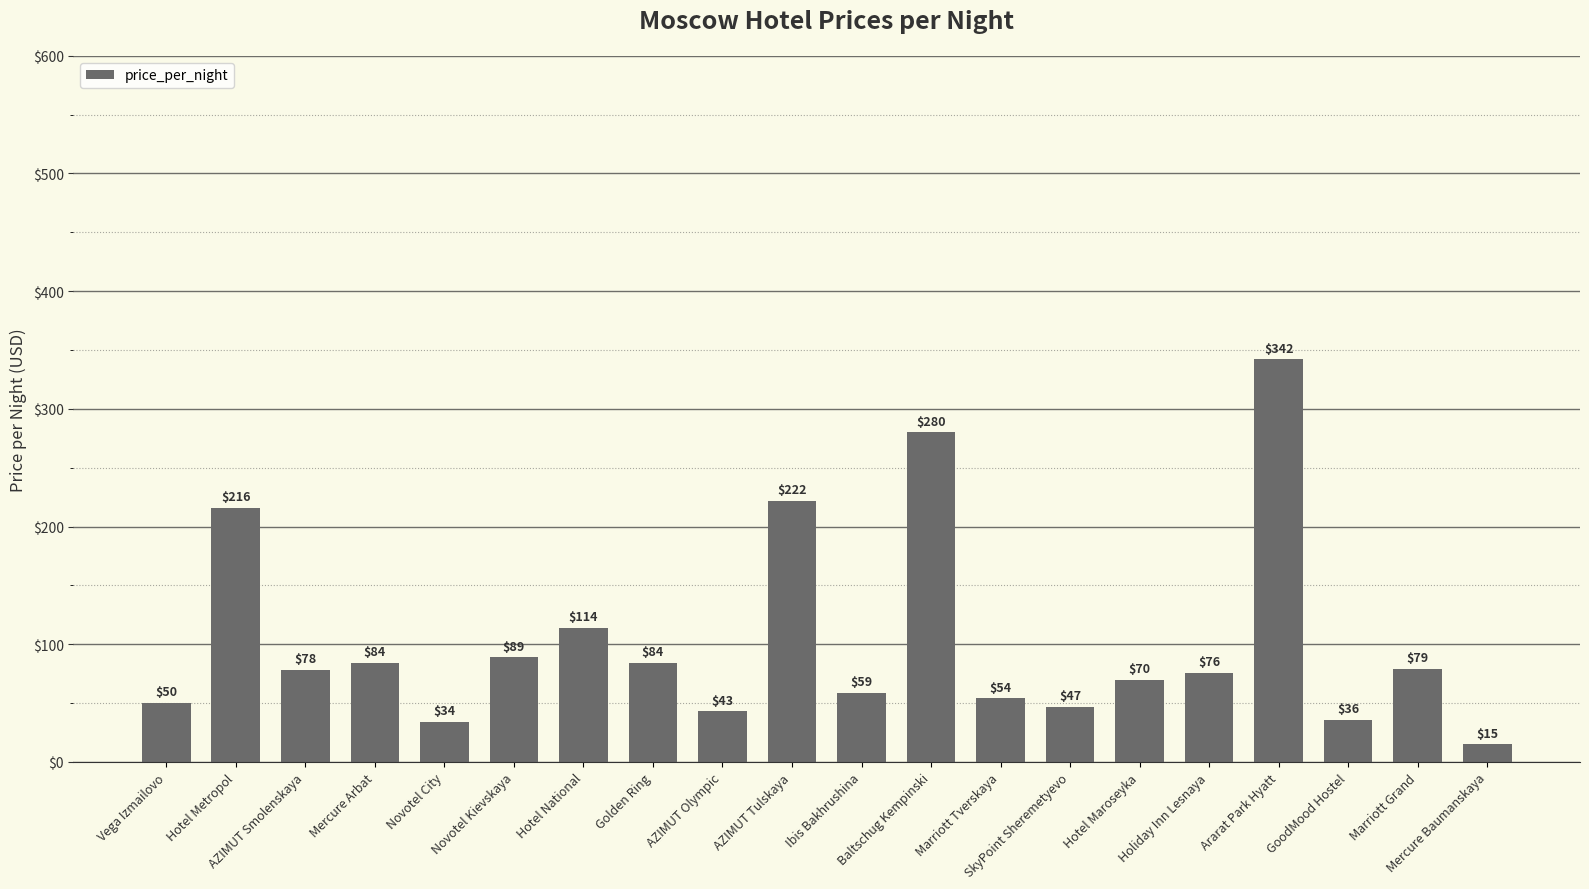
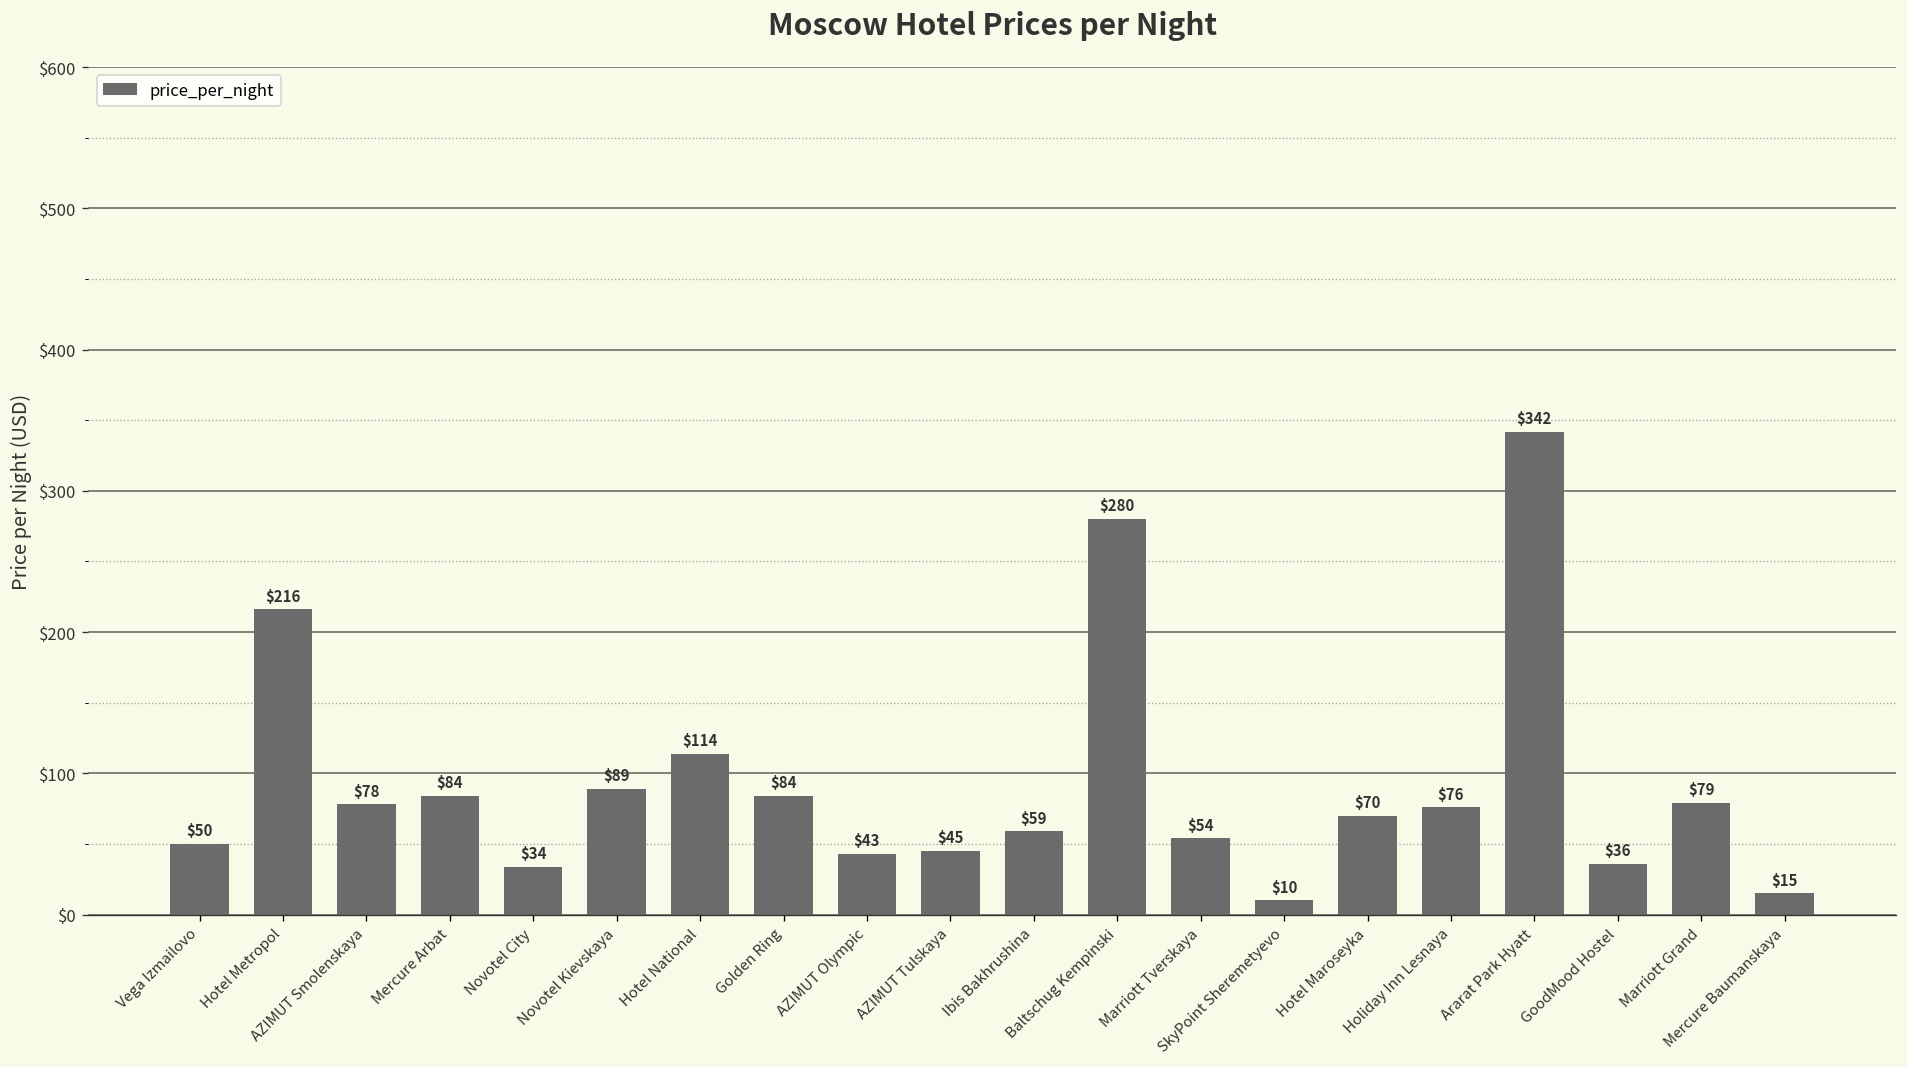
AZIMUT Tulskaya: $222 -> $45
SkyPoint Sheremetyevo: $47 -> $10
